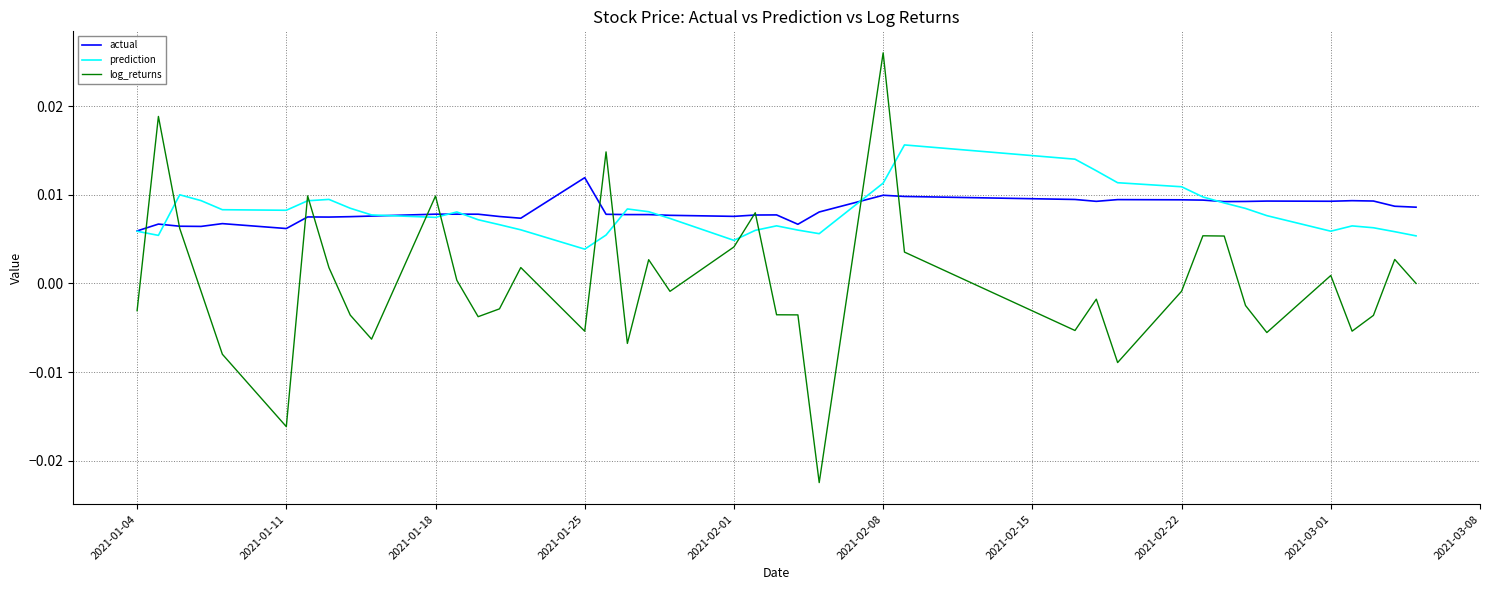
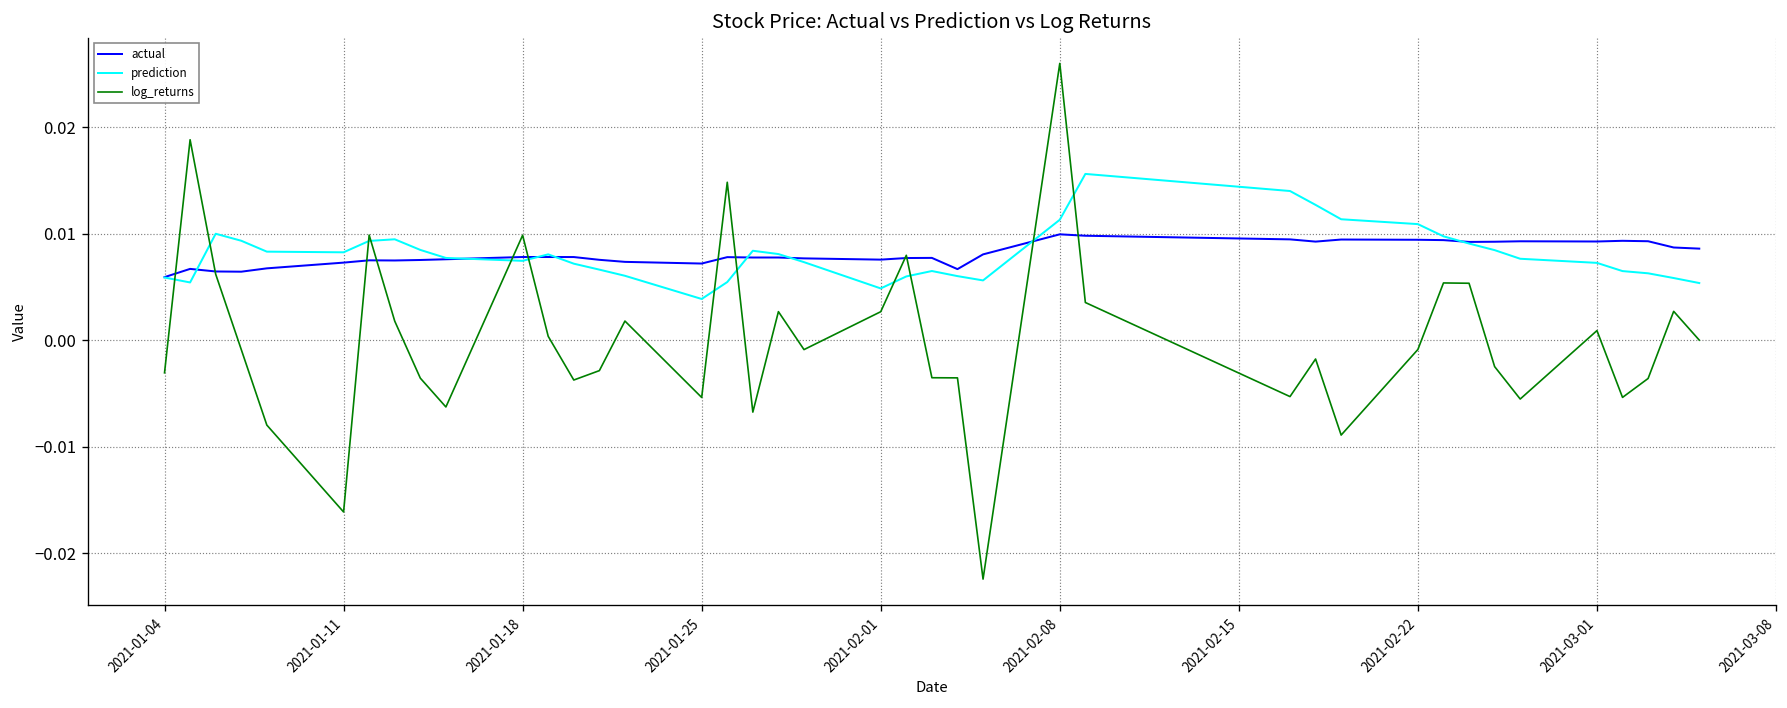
actual, 2021-01-11: 0.006 -> 0.007
actual, 2021-01-25: 0.012 -> 0.007
log_returns, 2021-02-01: 0.004 -> 0.003
prediction, 2021-03-01: 0.006 -> 0.007
